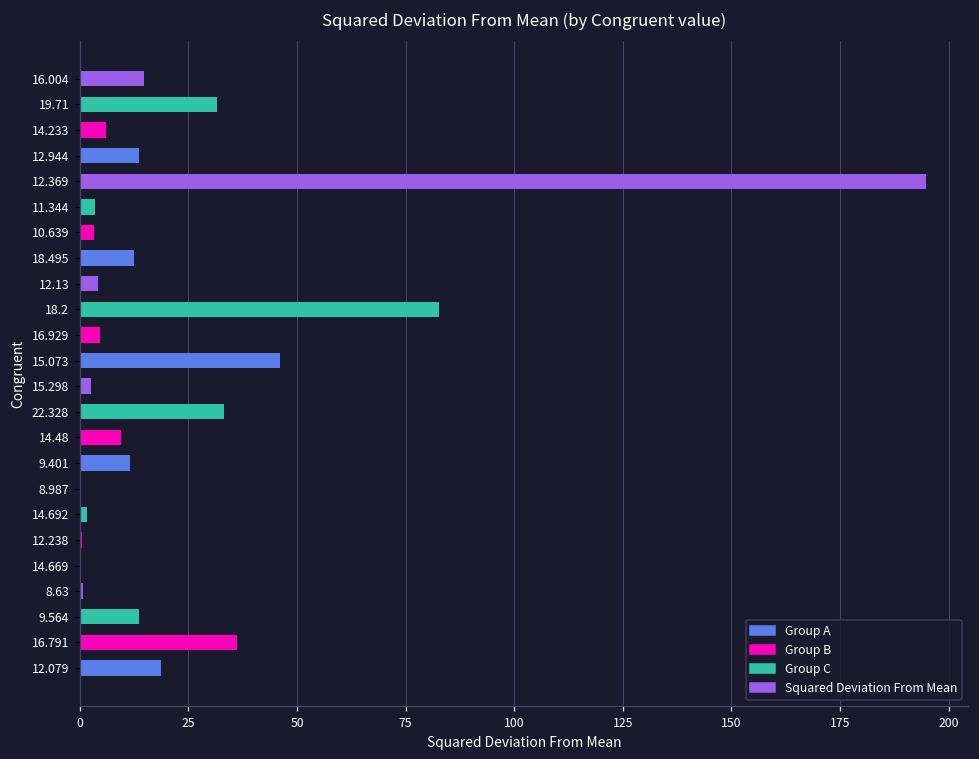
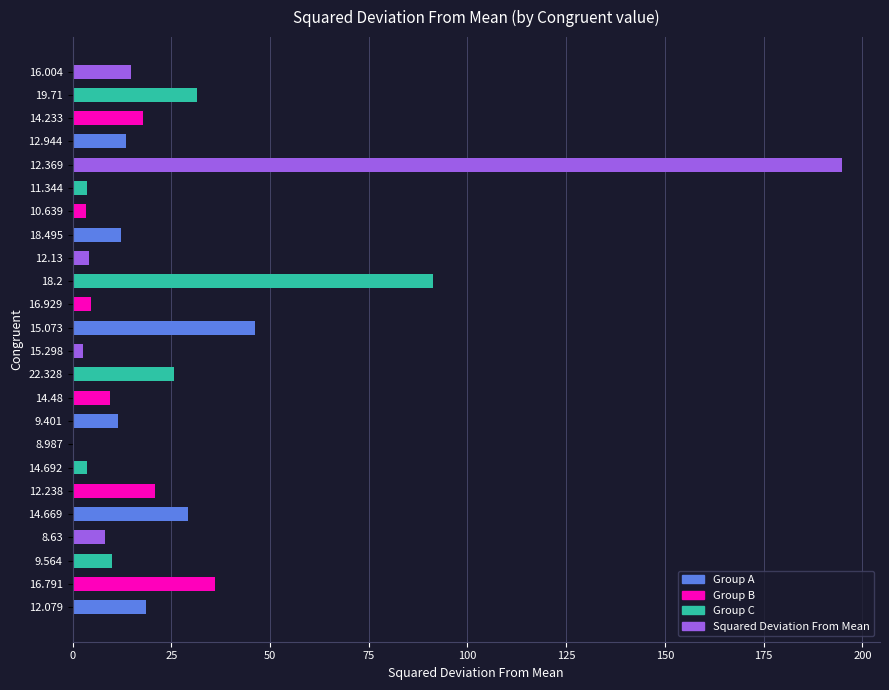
14.233: 6 -> 18
18.2: 83 -> 91
22.328: 33 -> 26
14.692: 2 -> 4
12.238: 0 -> 21
14.669: 0 -> 29
8.63: 1 -> 8
9.564: 14 -> 10
